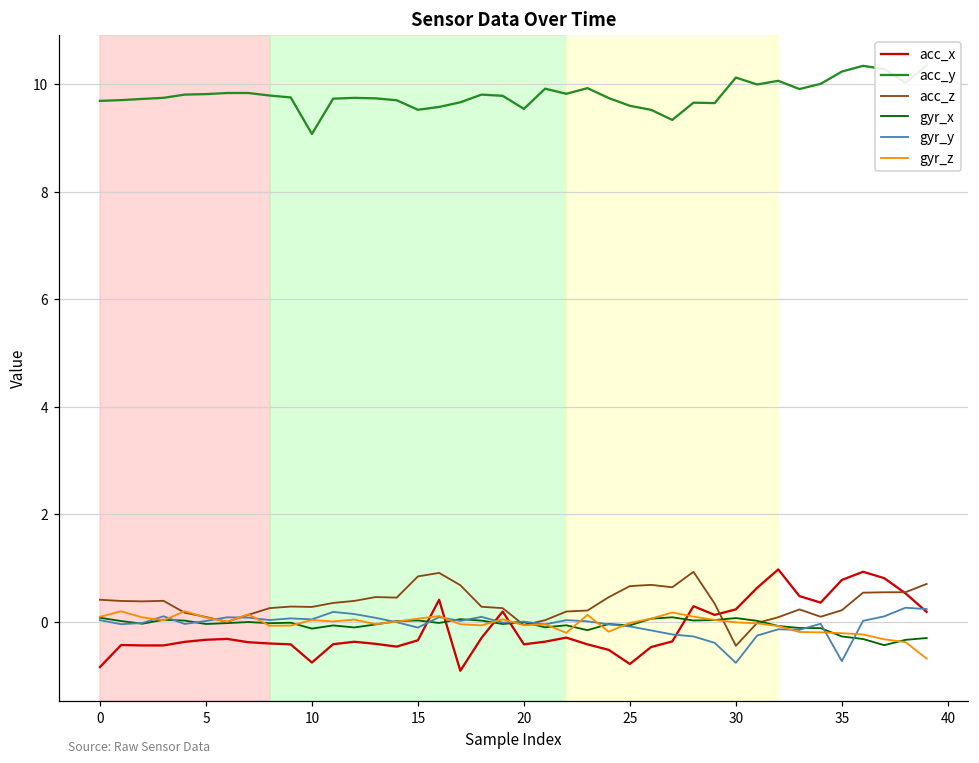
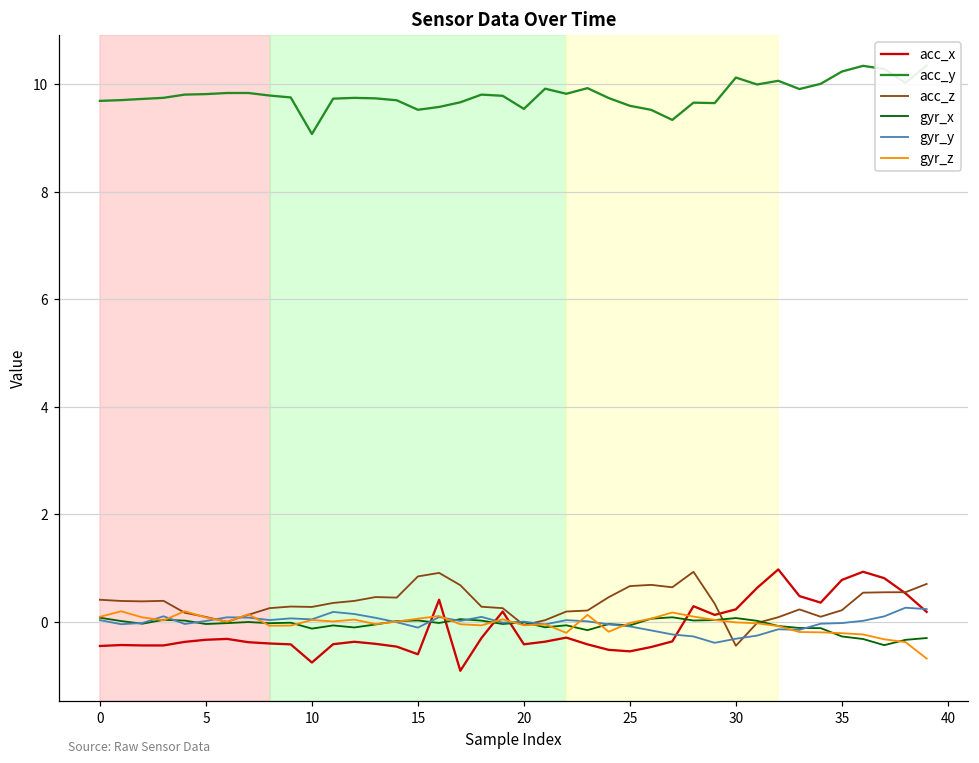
acc_x, 0: -0.8 -> -0.4
acc_x, 15: -0.3 -> -0.6
acc_x, 25: -0.8 -> -0.5
gyr_y, 30: -0.8 -> -0.3
gyr_y, 35: -0.7 -> 0.0
